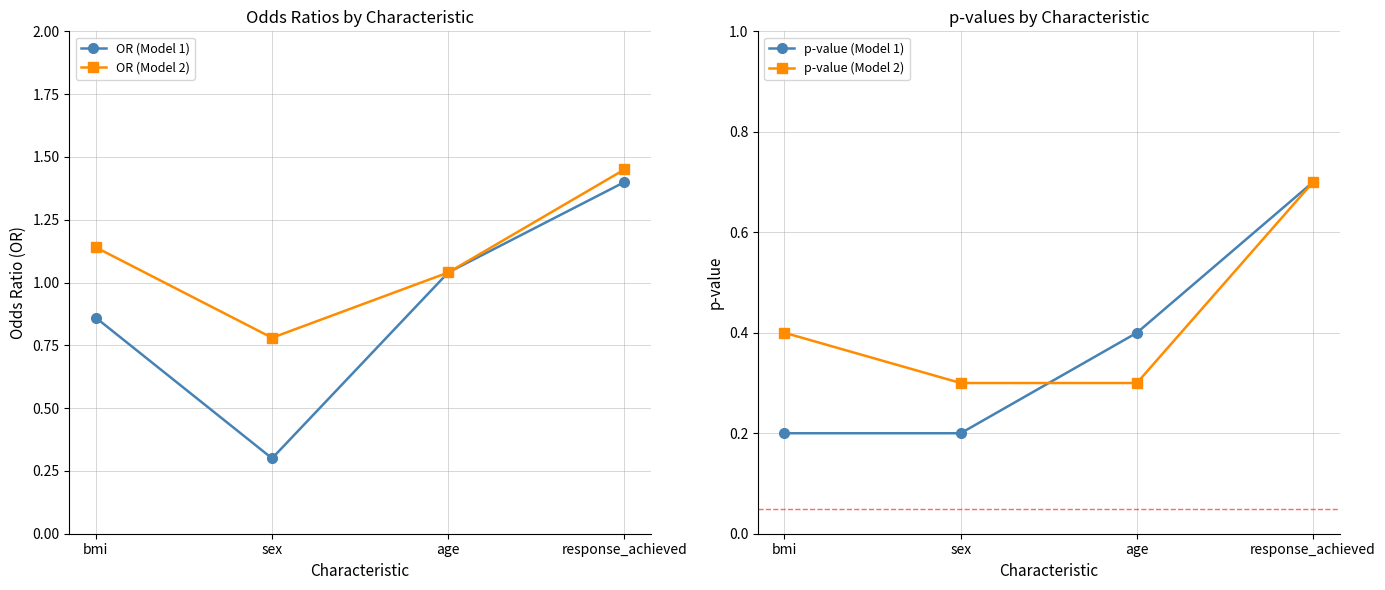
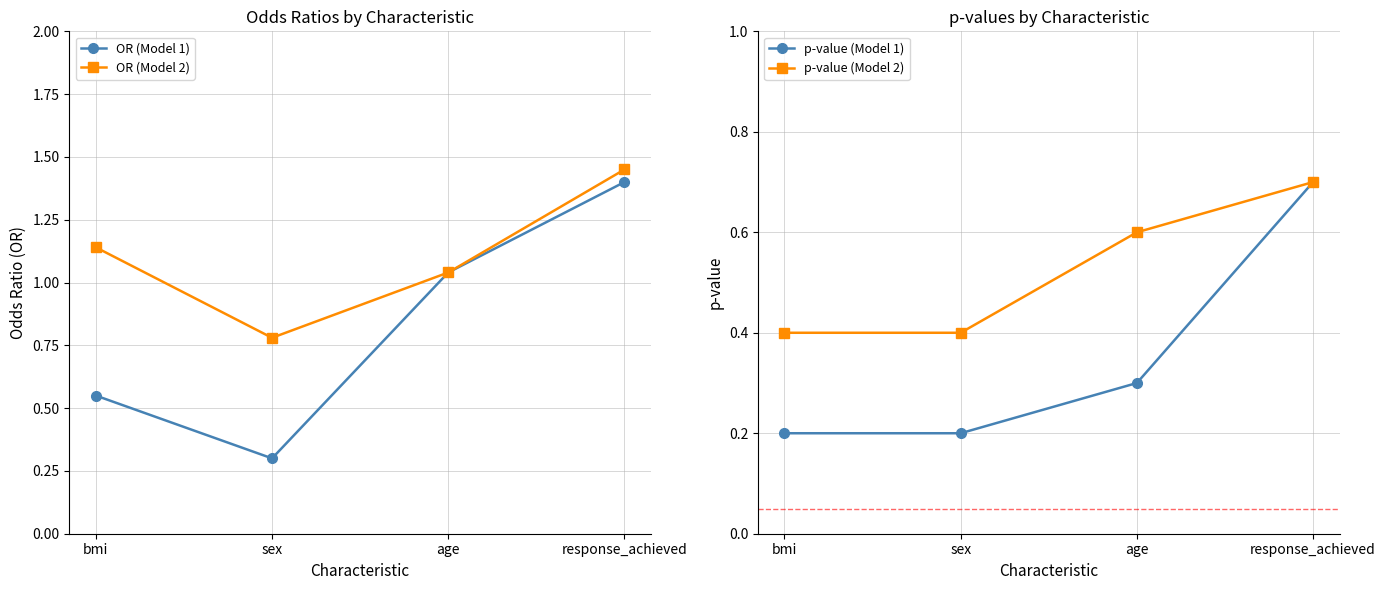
Odds Ratios by Characteristic, OR (Model 1), bmi: 0.86 -> 0.55
p-values by Characteristic, p-value (Model 2), sex: 0.3 -> 0.4
p-values by Characteristic, p-value (Model 1), age: 0.4 -> 0.3
p-values by Characteristic, p-value (Model 2), age: 0.3 -> 0.6
